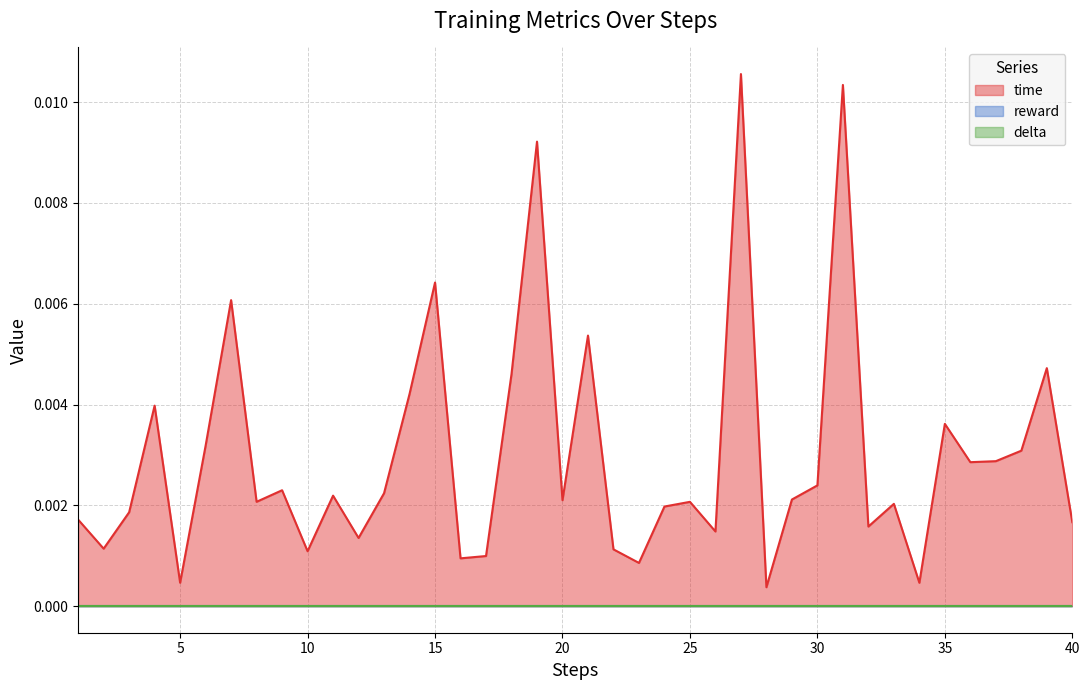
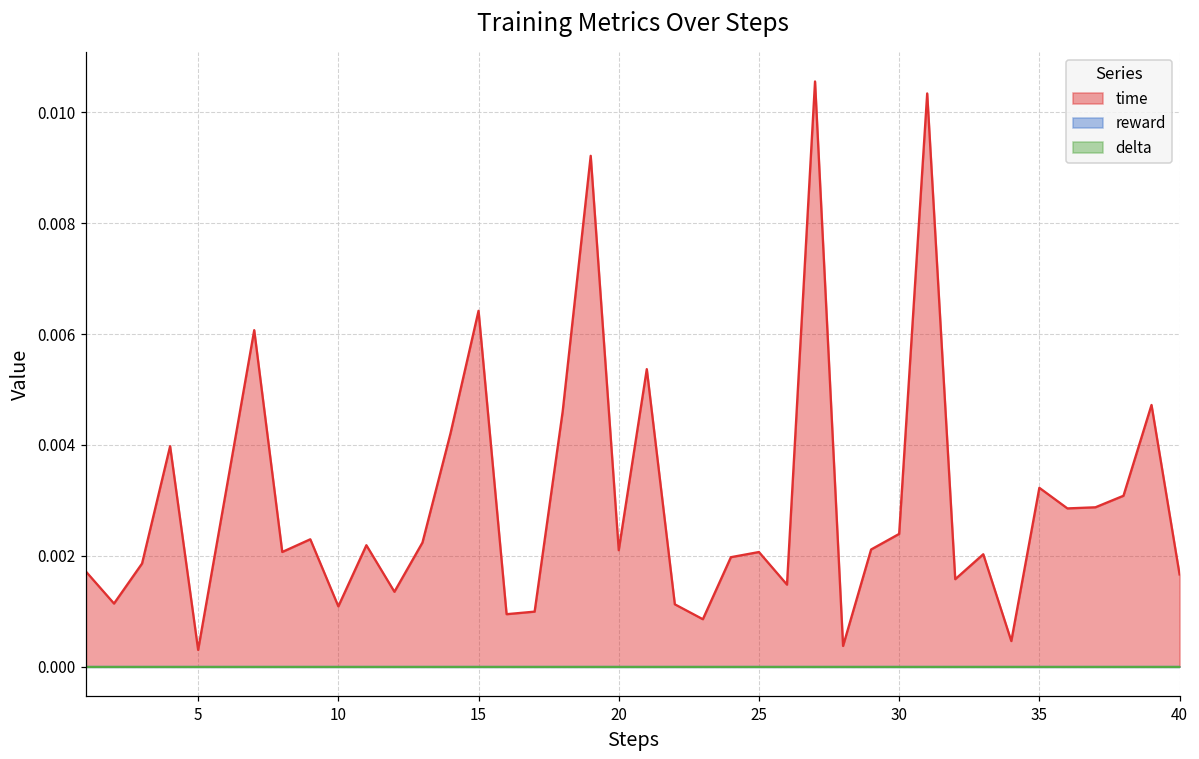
time, 5: 0.0005 -> 0.0003
time, 35: 0.0036 -> 0.0032
